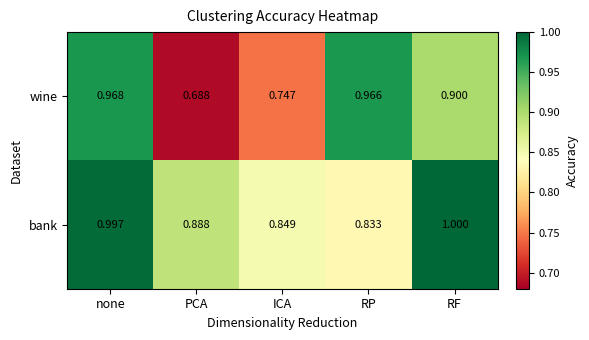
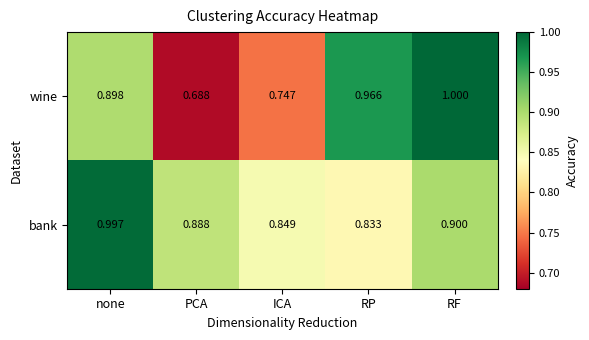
wine, none: 0.968 -> 0.898
wine, RF: 0.900 -> 1.000
bank, RF: 1.000 -> 0.900
